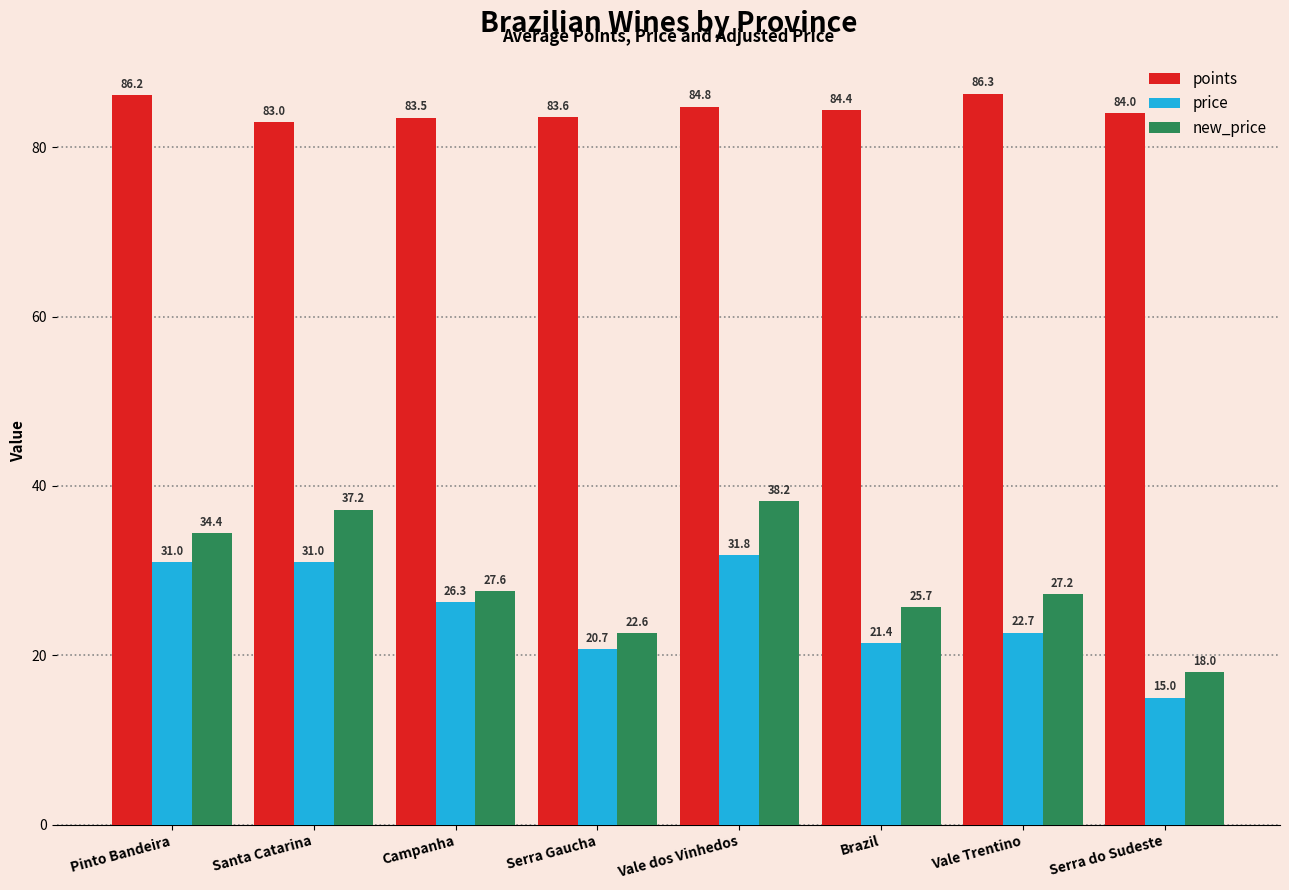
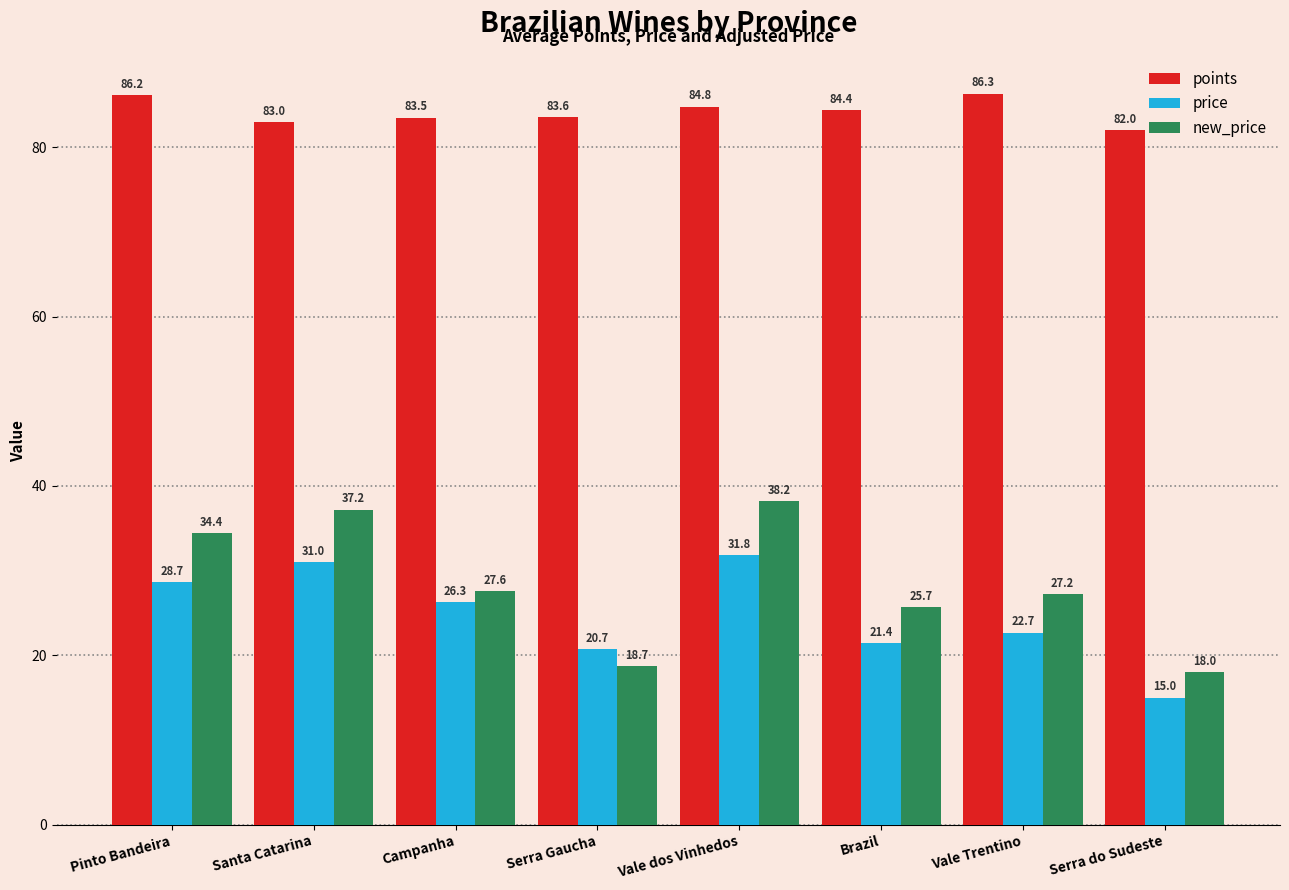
price, Pinto Bandeira: 31.0 -> 28.7
new_price, Serra Gaucha: 22.6 -> 18.7
points, Serra do Sudeste: 84.0 -> 82.0
